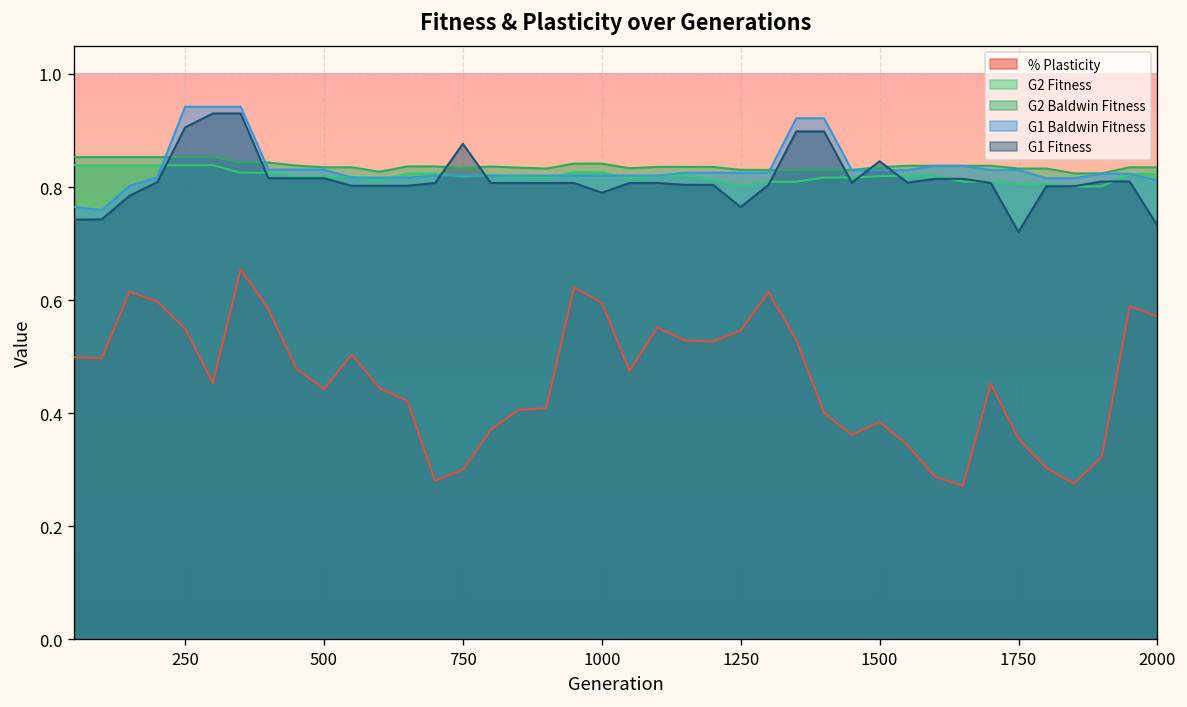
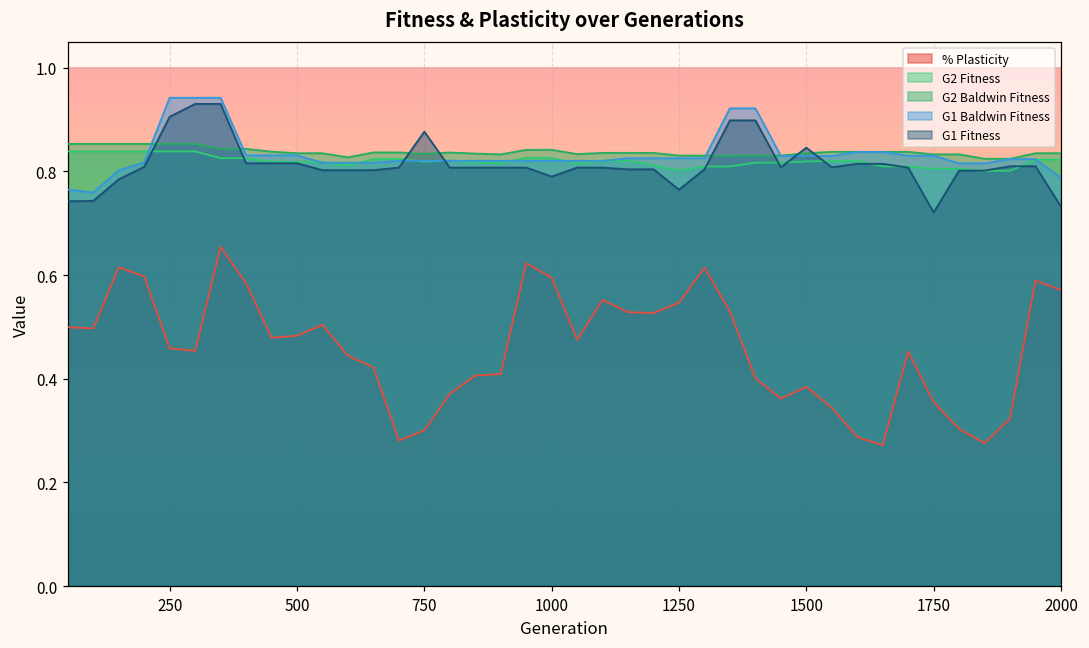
% Plasticity, 250: 0.55 -> 0.46
% Plasticity, 500: 0.44 -> 0.48
G1 Baldwin Fitness, 2000: 0.81 -> 0.79
